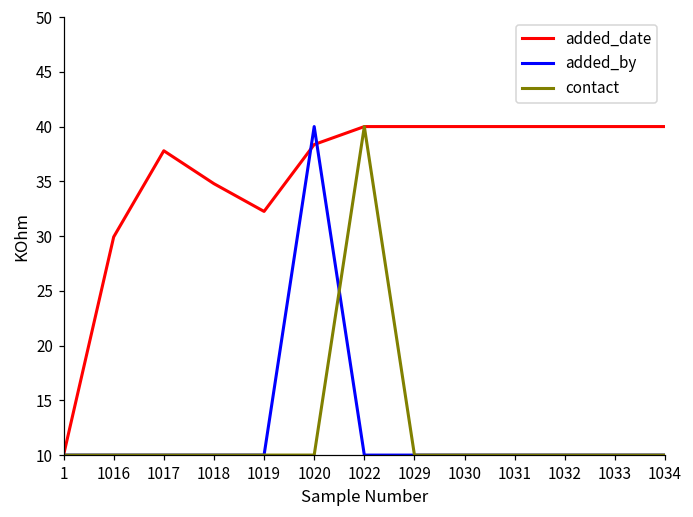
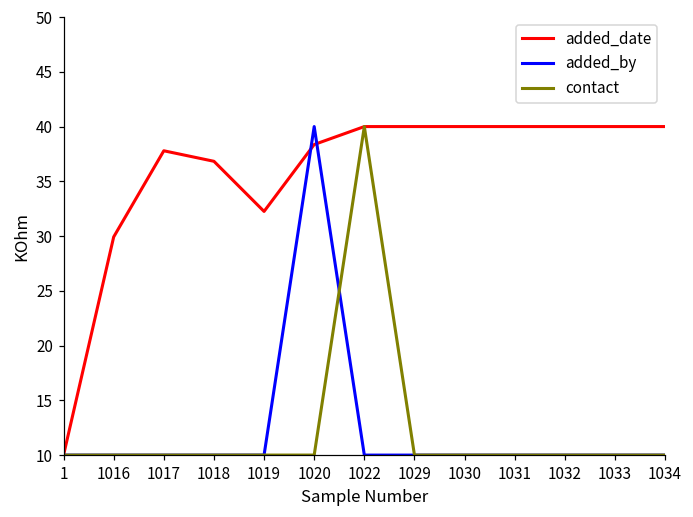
added_date, 1018: 35 -> 37
